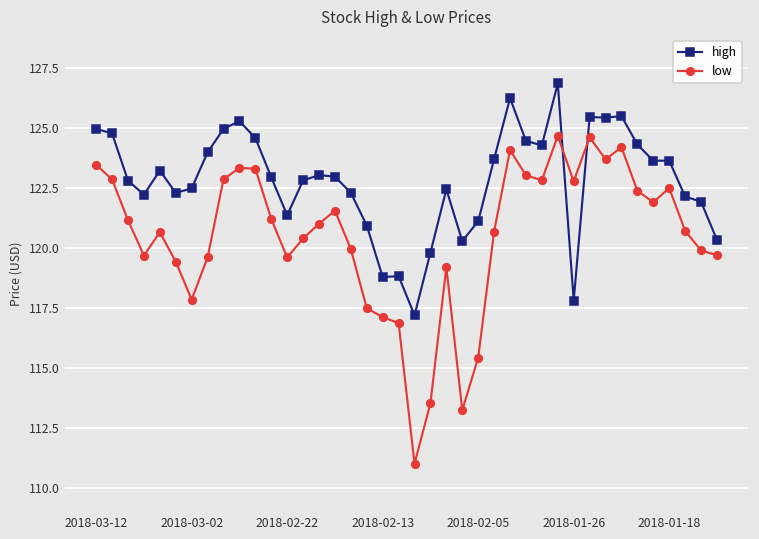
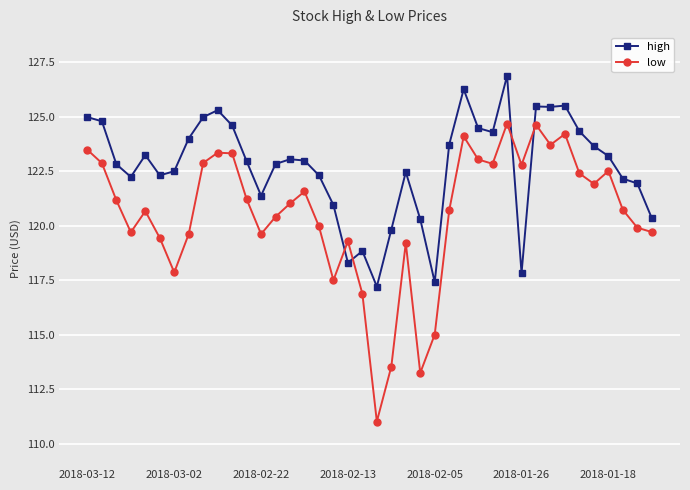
high, 2018-02-13: 118.8 -> 118.3
low, 2018-02-13: 117.1 -> 119.3
high, 2018-02-05: 121.1 -> 117.4
low, 2018-02-05: 115.4 -> 115.0
high, 2018-01-18: 123.7 -> 123.2
